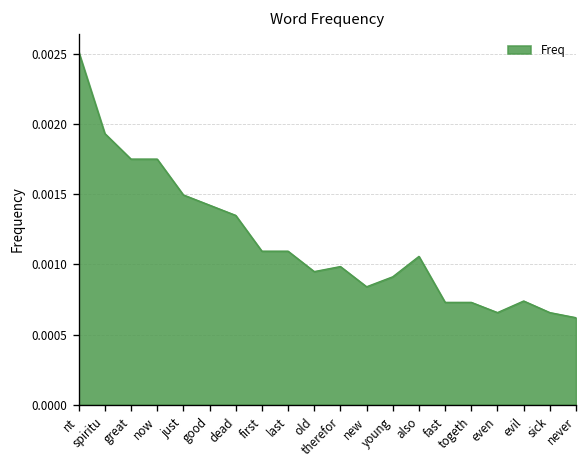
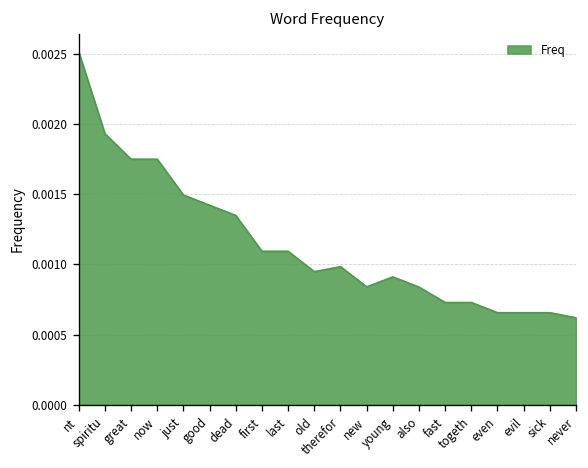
also: 0.00106 -> 0.00084
evil: 0.00074 -> 0.00066
